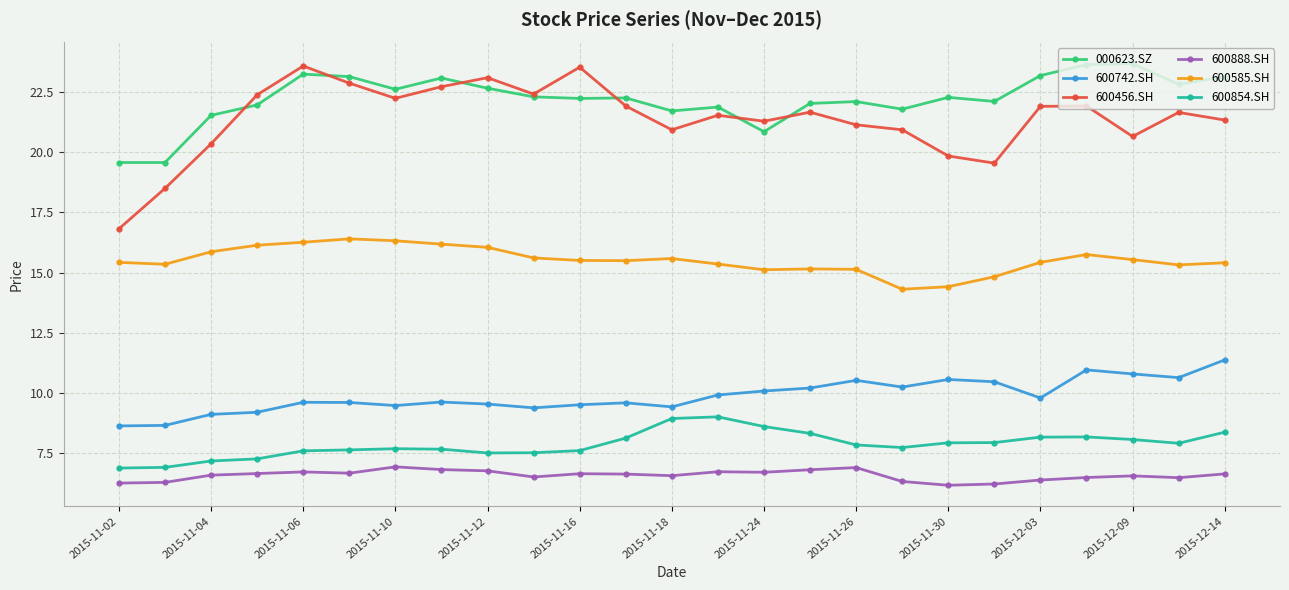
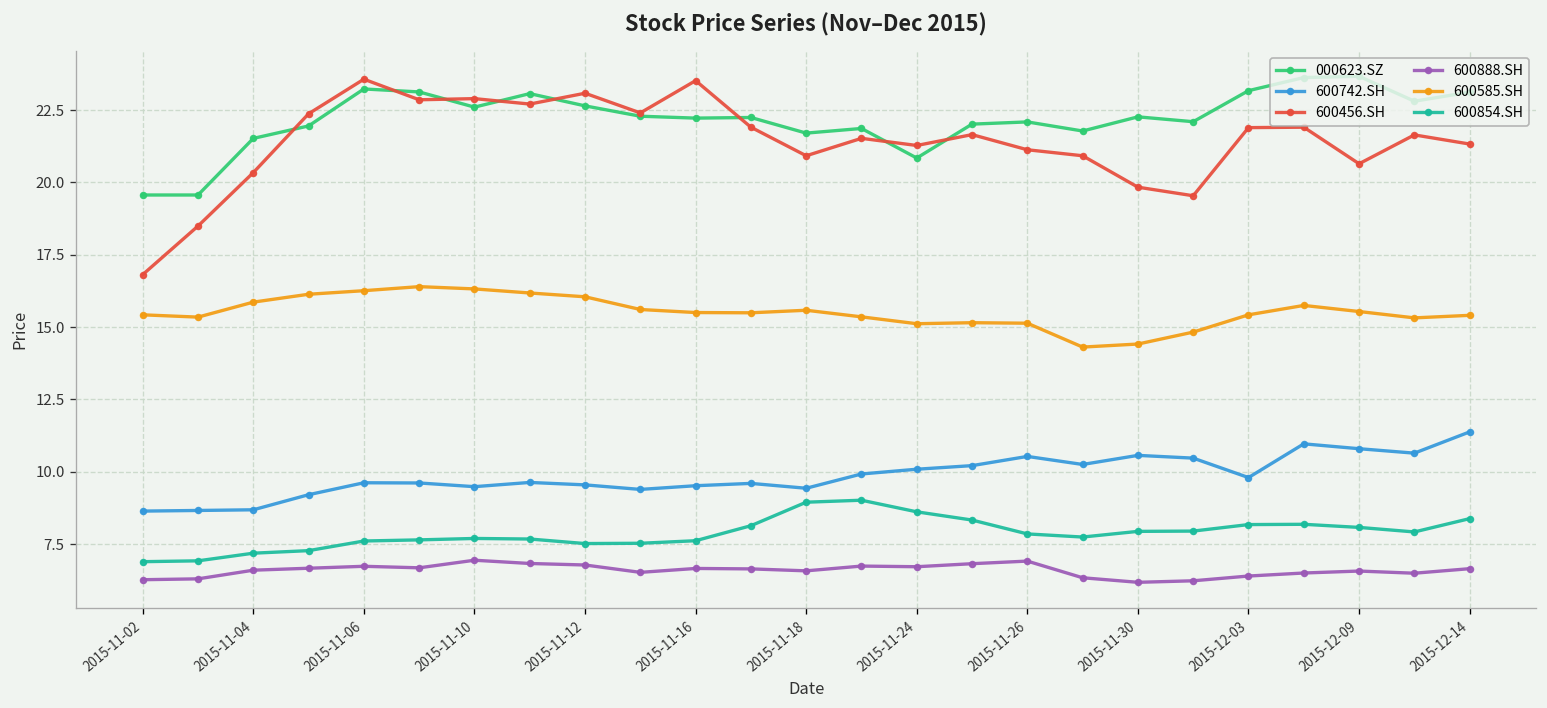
600742.SH, 2015-11-04: 9.1 -> 8.7
600456.SH, 2015-11-10: 22.2 -> 22.9
